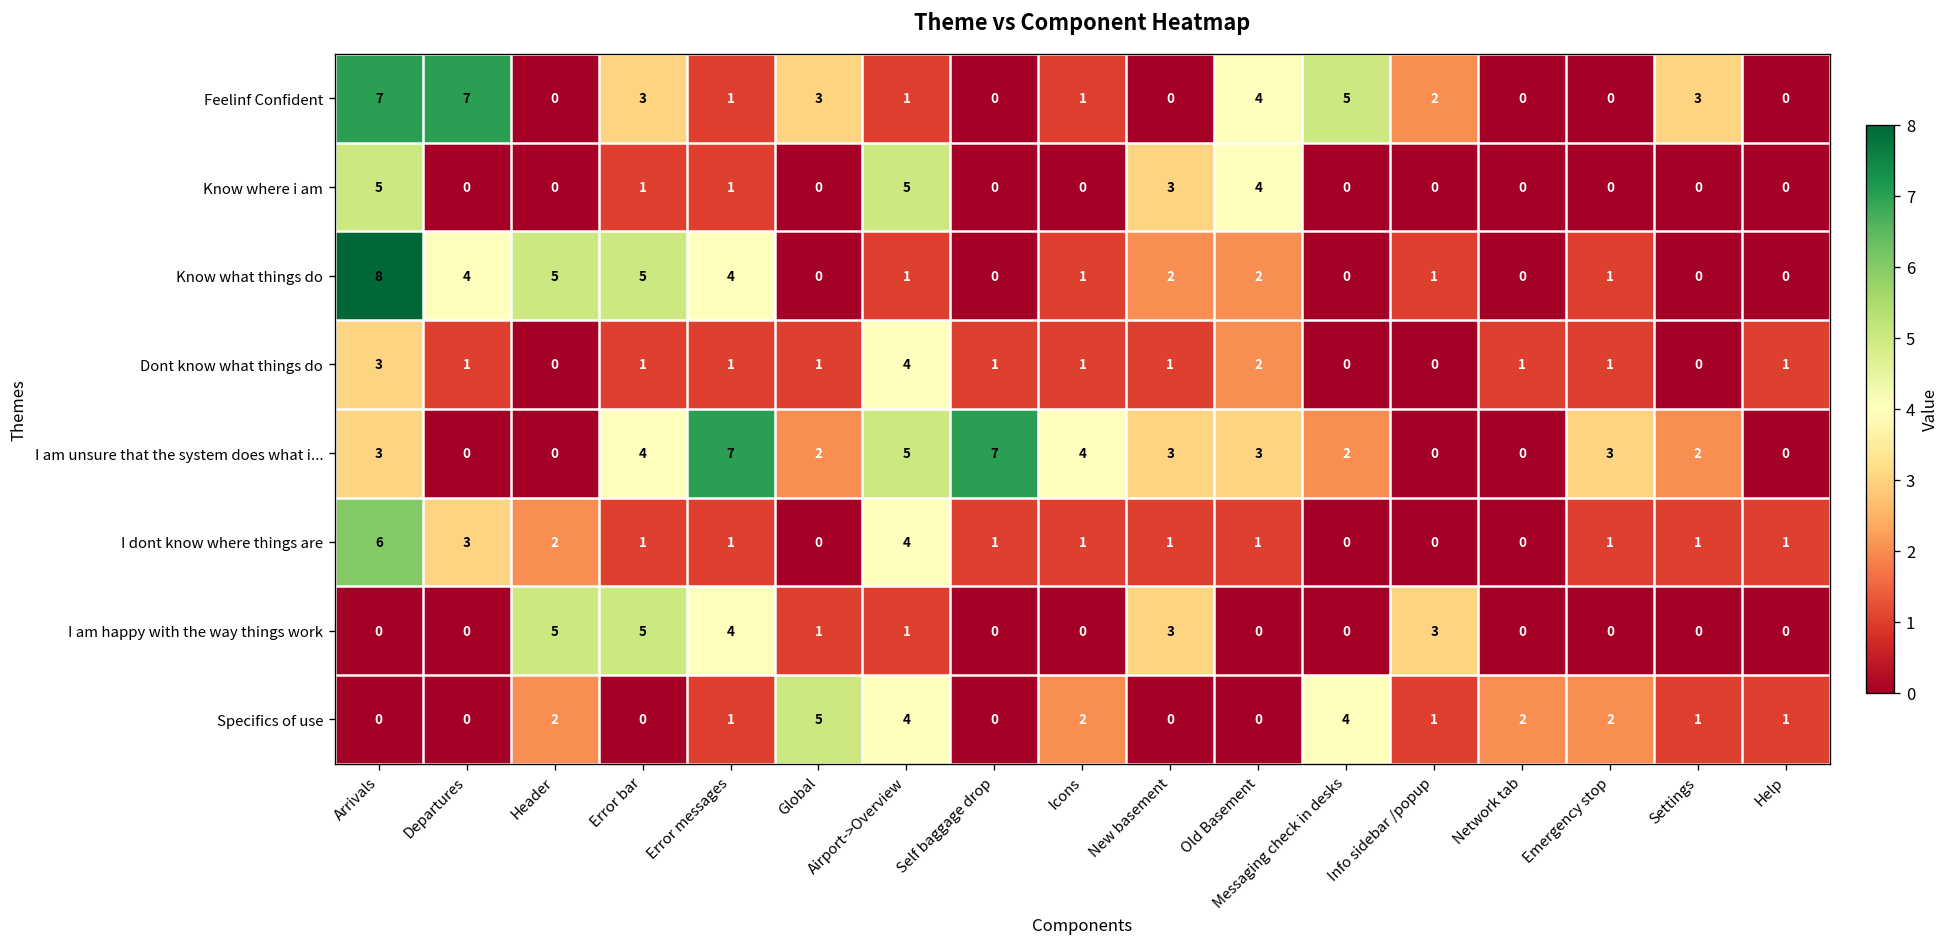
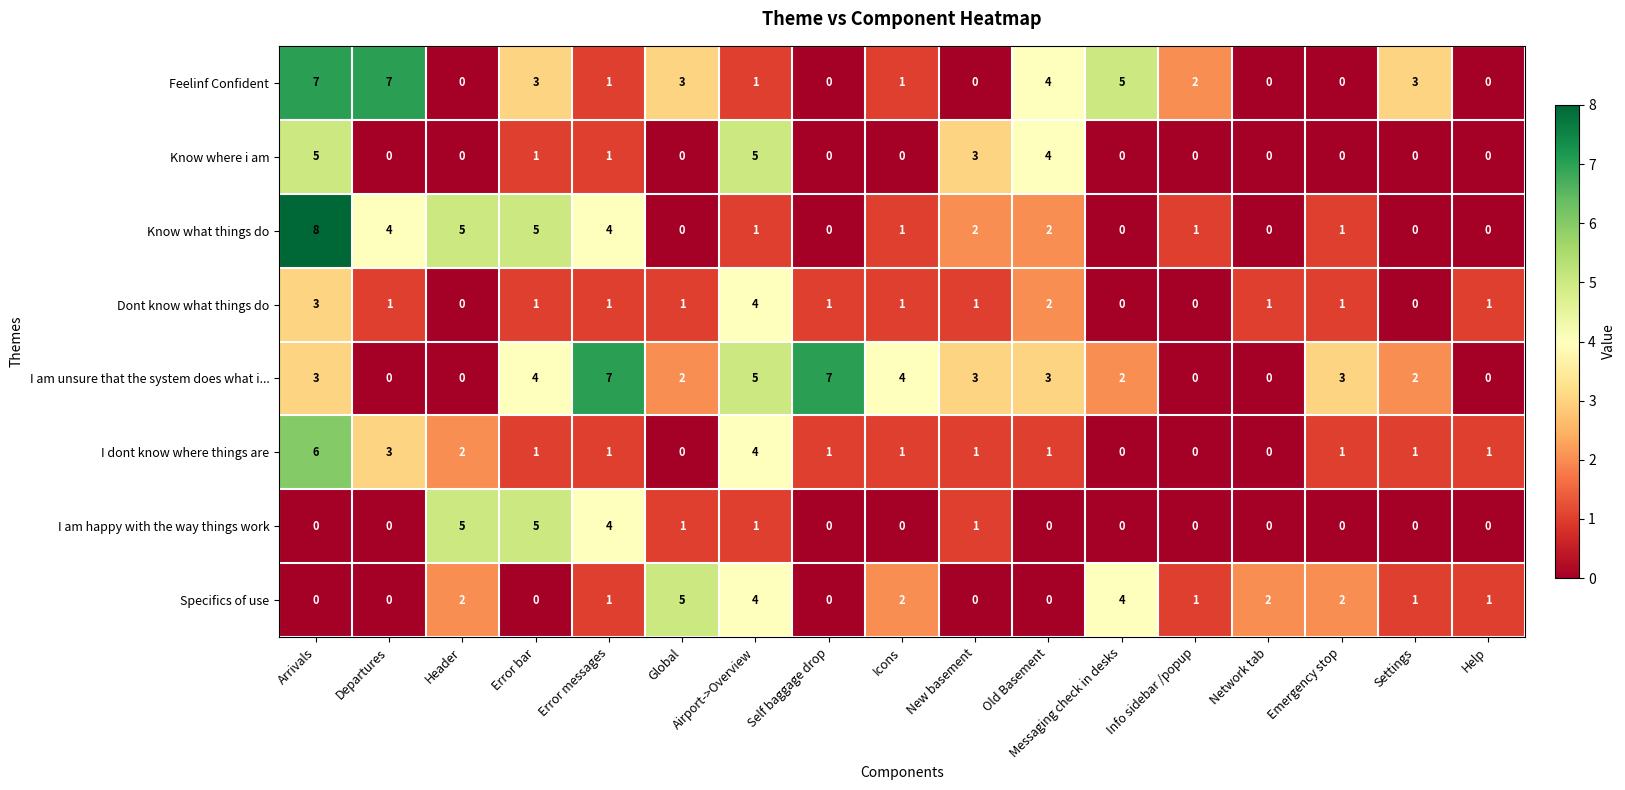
I am happy with the way things work, New basement: 3 -> 1
I am happy with the way things work, Info sidebar /popup: 3 -> 0
